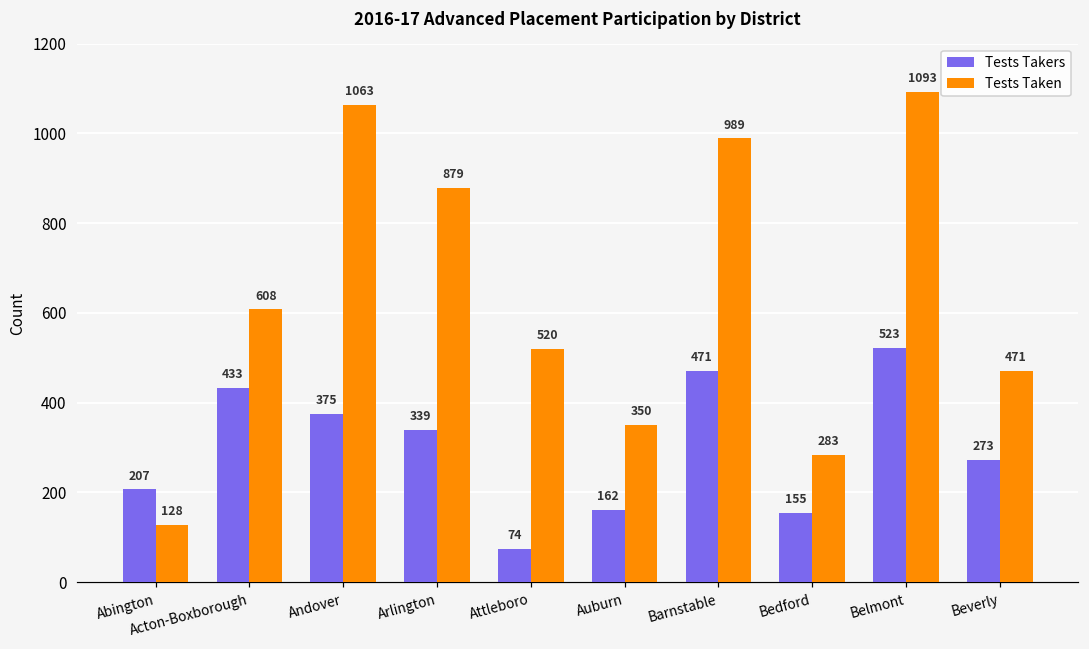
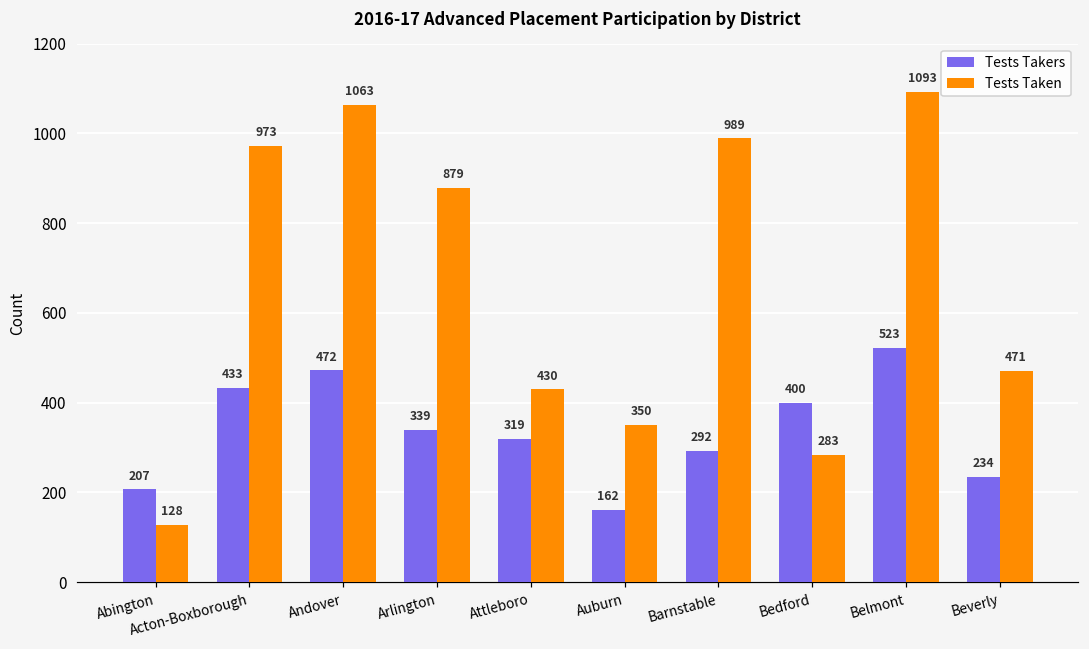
Tests Taken, Acton-Boxborough: 608 -> 973
Tests Takers, Andover: 375 -> 472
Tests Takers, Attleboro: 74 -> 319
Tests Taken, Attleboro: 520 -> 430
Tests Takers, Barnstable: 471 -> 292
Tests Takers, Bedford: 155 -> 400
Tests Takers, Beverly: 273 -> 234
